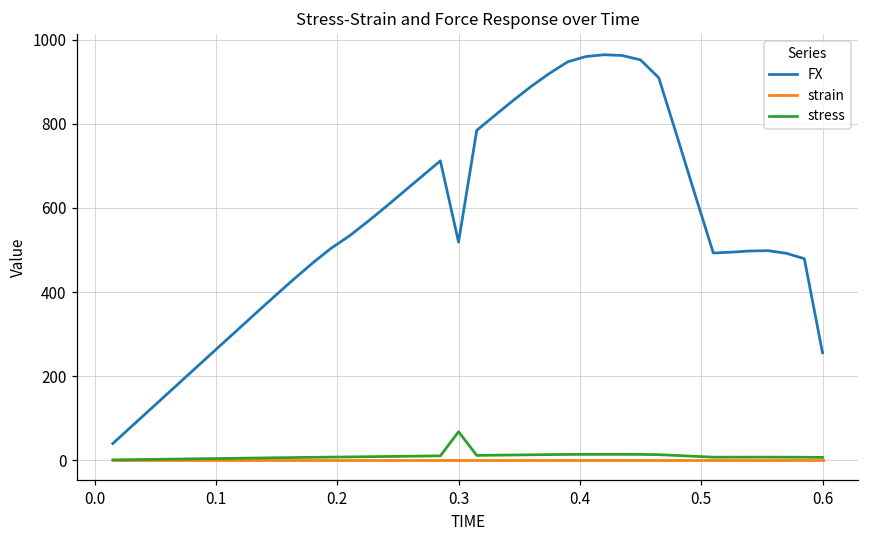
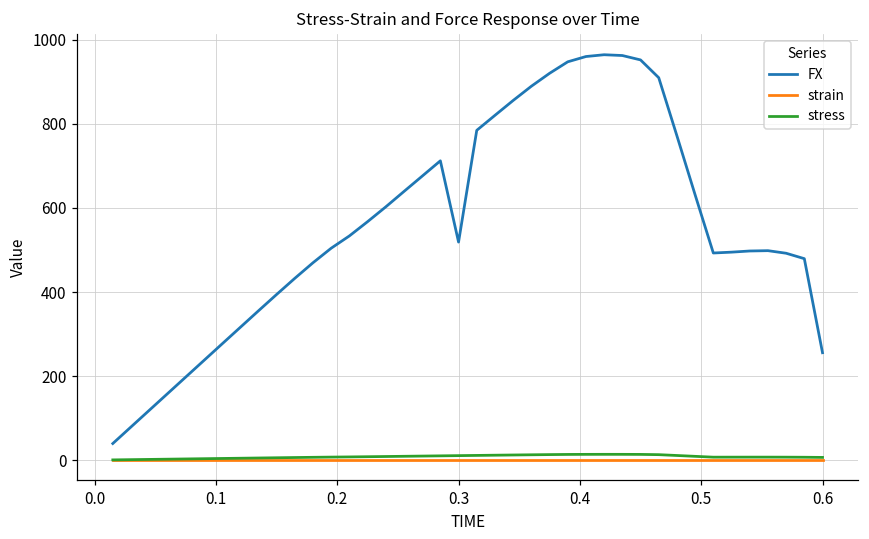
stress, 0.3: 70 -> 10
